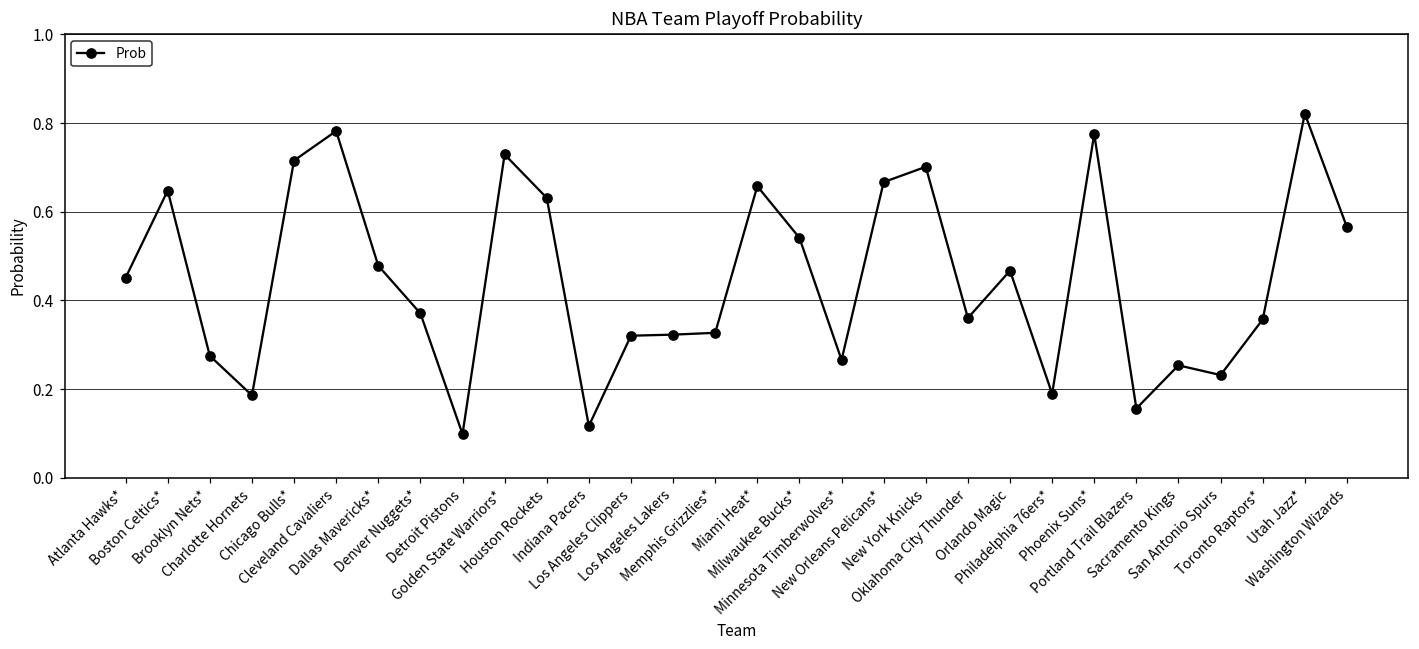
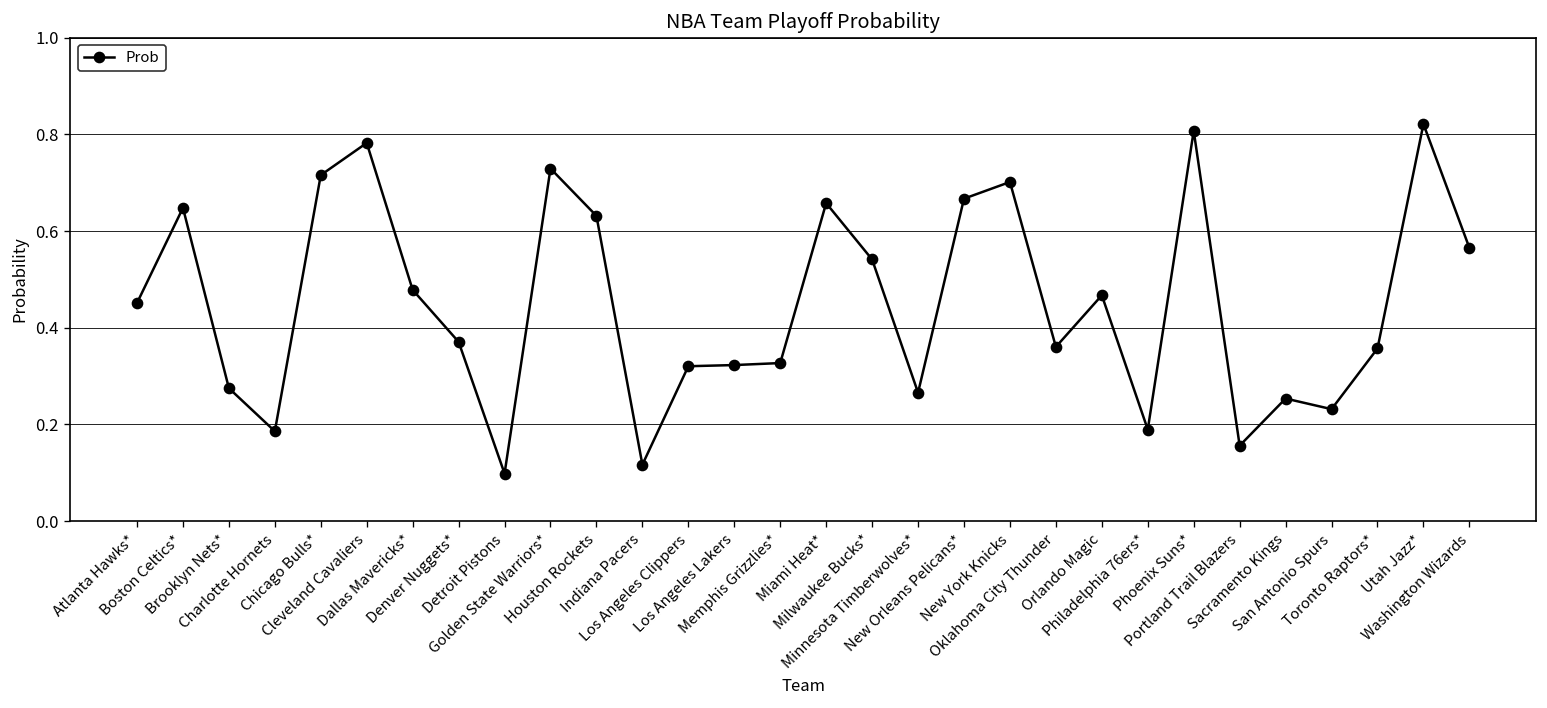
Phoenix Suns*: 0.78 -> 0.81
